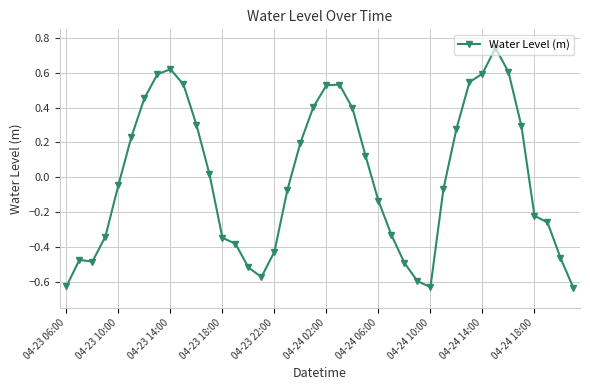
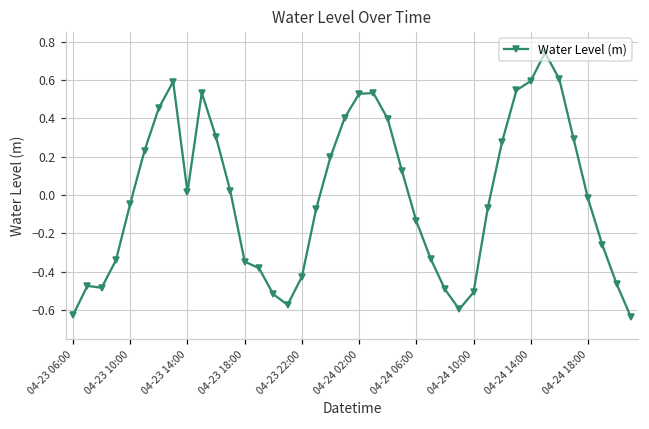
04-23 14:00: 0.62 -> 0.01
04-24 10:00: -0.63 -> -0.51
04-24 18:00: -0.22 -> -0.02
